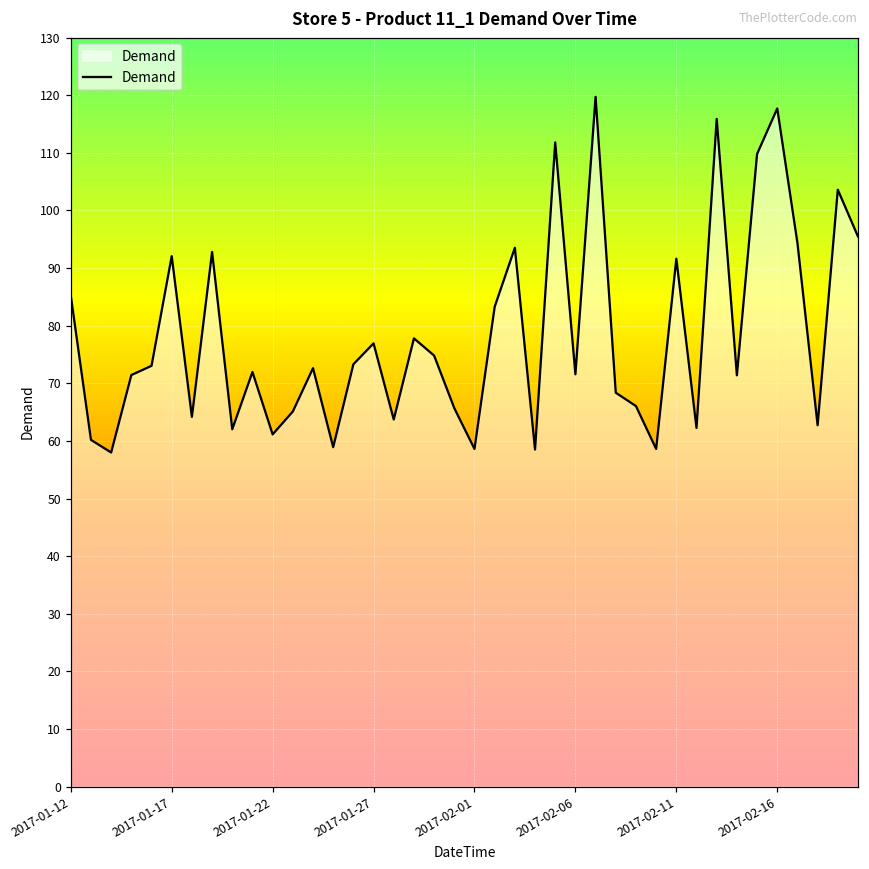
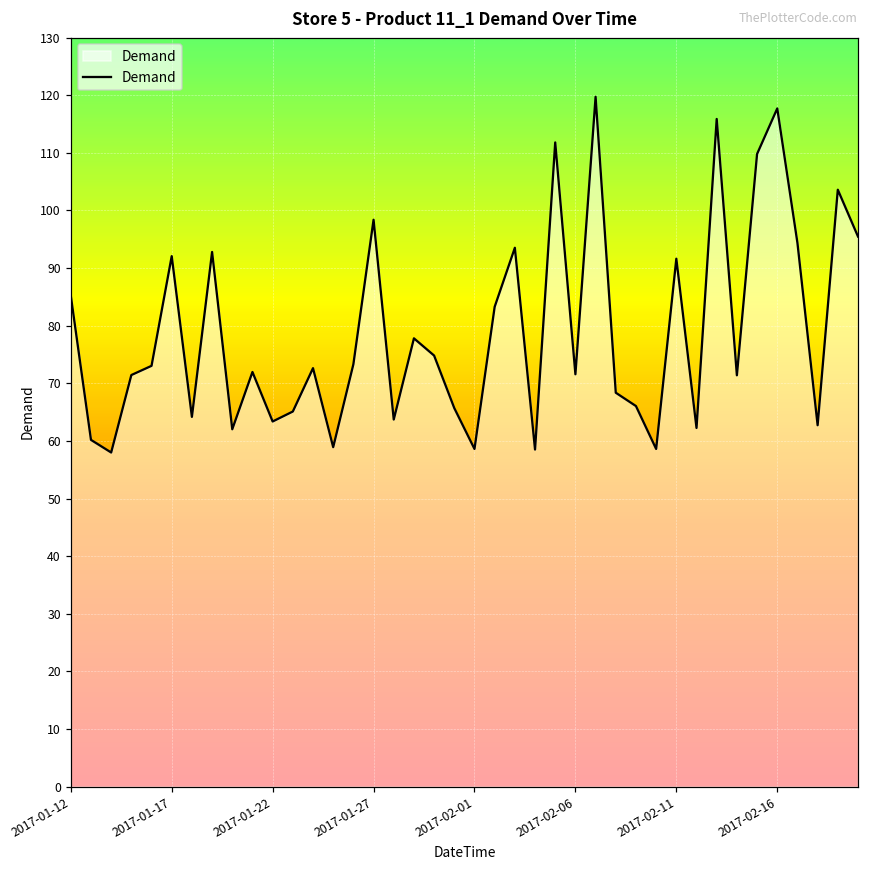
2017-01-22: 61 -> 63
2017-01-27: 77 -> 98
